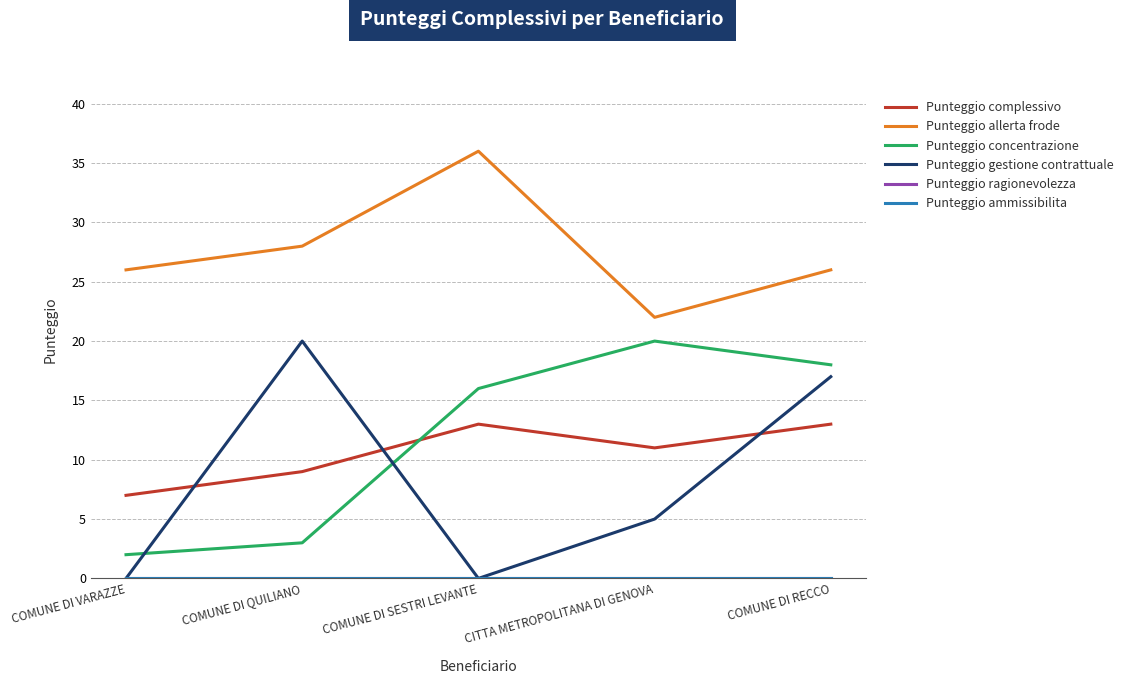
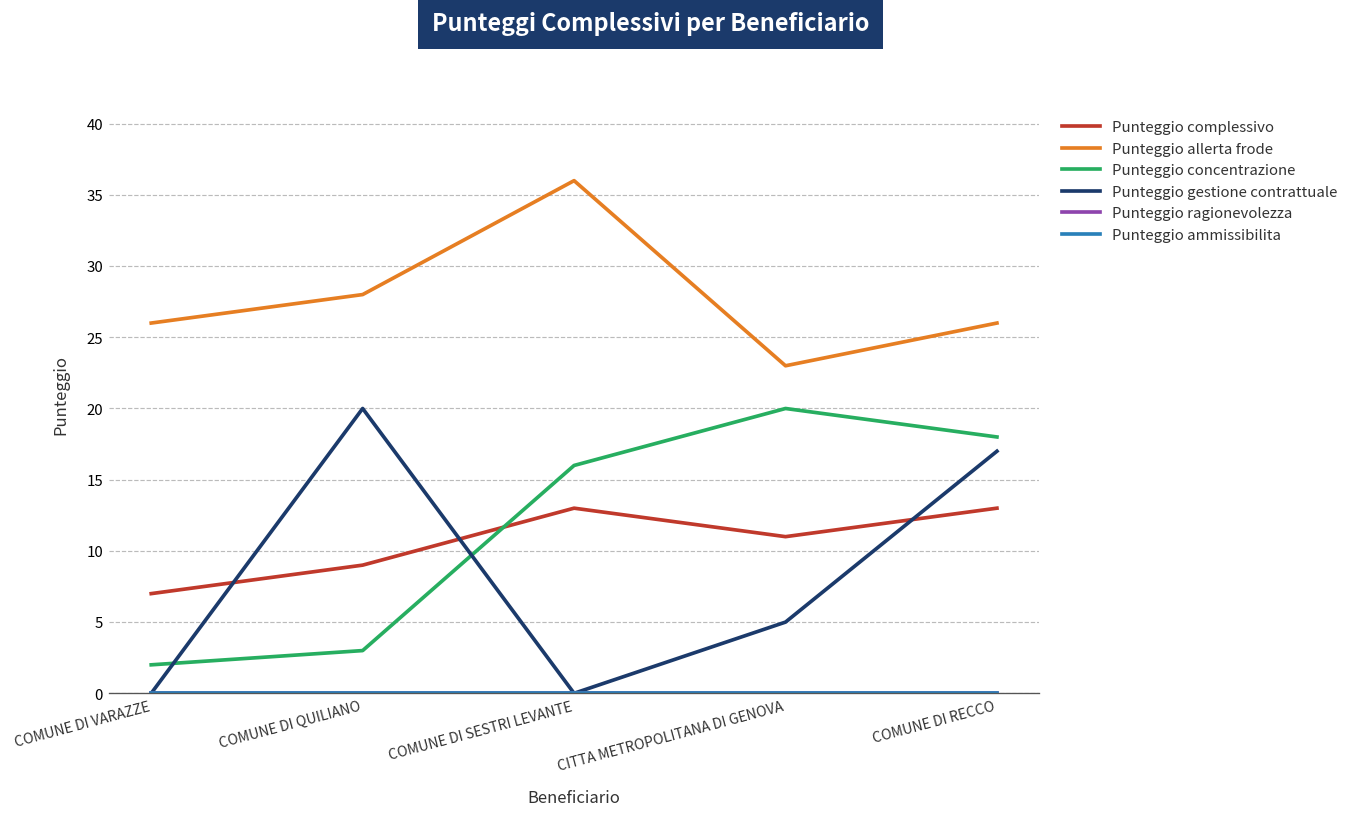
Punteggio allerta frode, CITTA METROPOLITANA DI GENOVA: 22 -> 23
